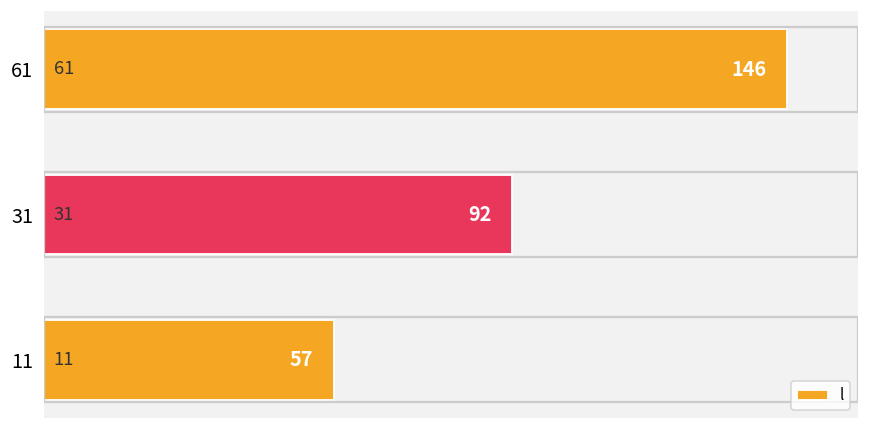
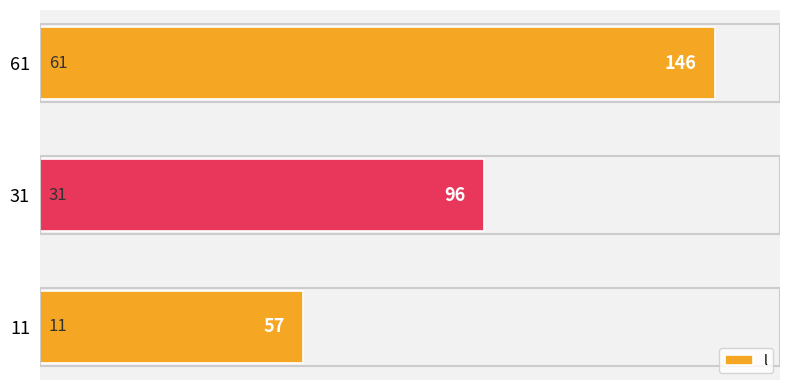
31: 92 -> 96
